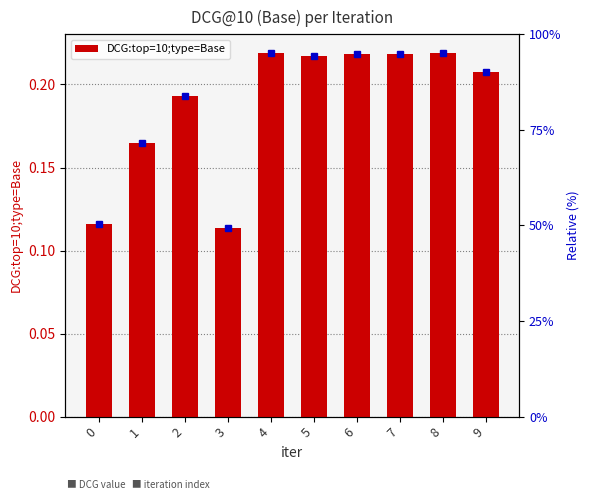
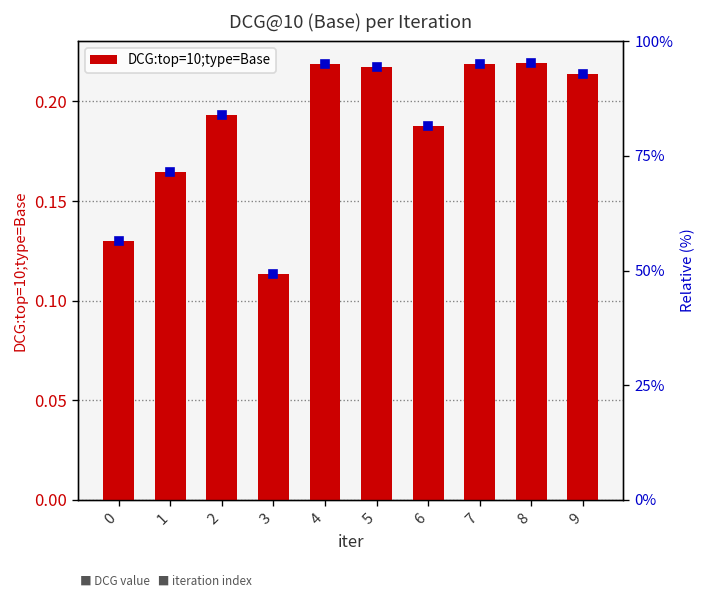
DCG:top=10;type=Base, 0: 0.116 -> 0.130
DCG:top=10;type=Base, 6: 0.218 -> 0.188
DCG:top=10;type=Base, 9: 0.207 -> 0.214
